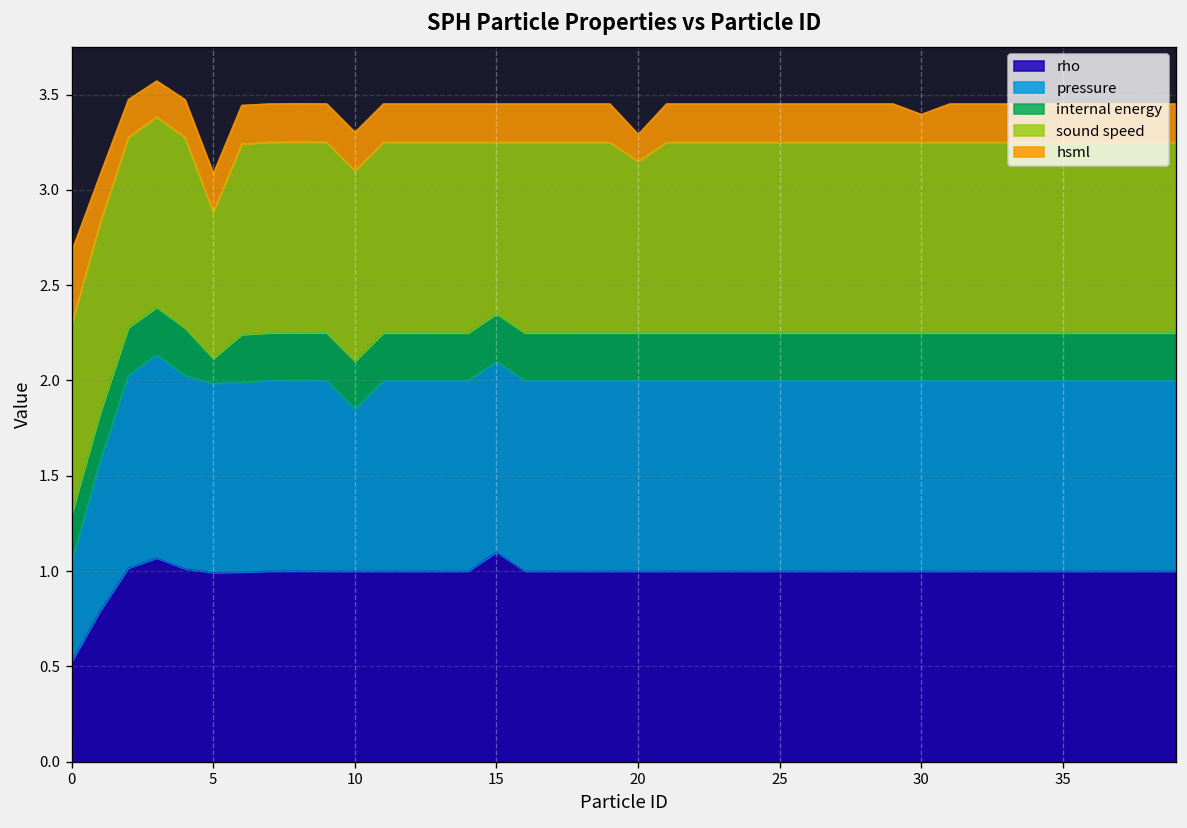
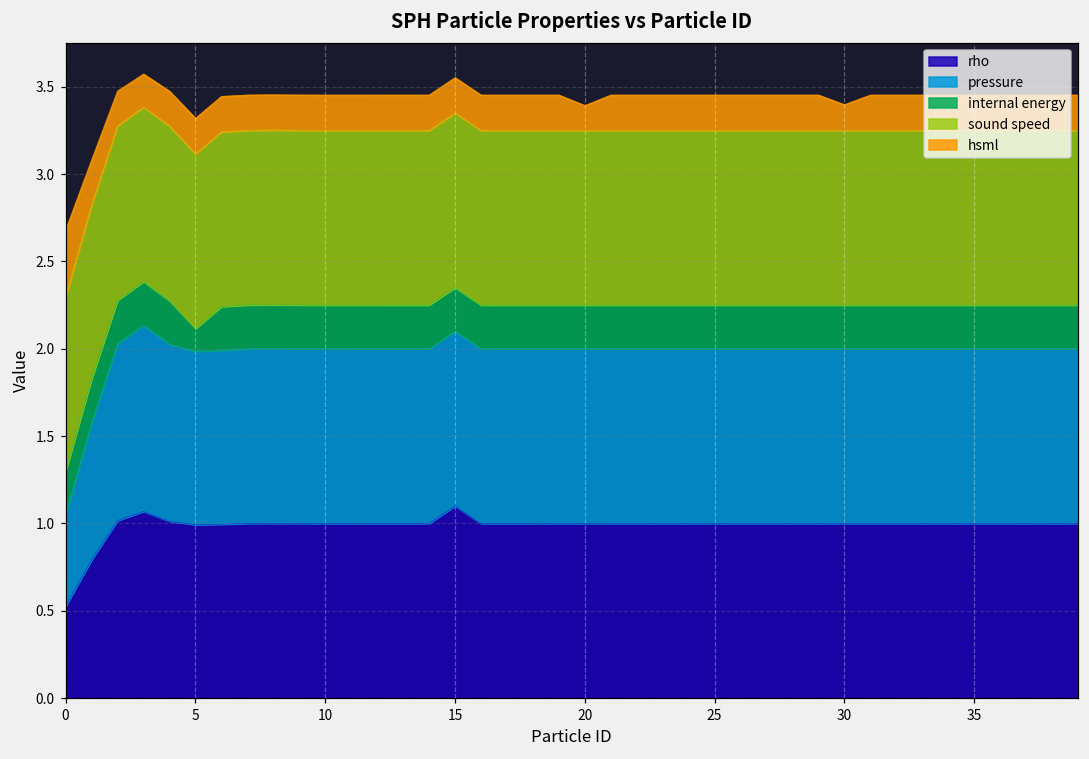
sound speed, 5: 0.77 -> 1.00
pressure, 10: 0.85 -> 1.00
sound speed, 15: 0.9 -> 1.0
sound speed, 20: 0.9 -> 1.0
